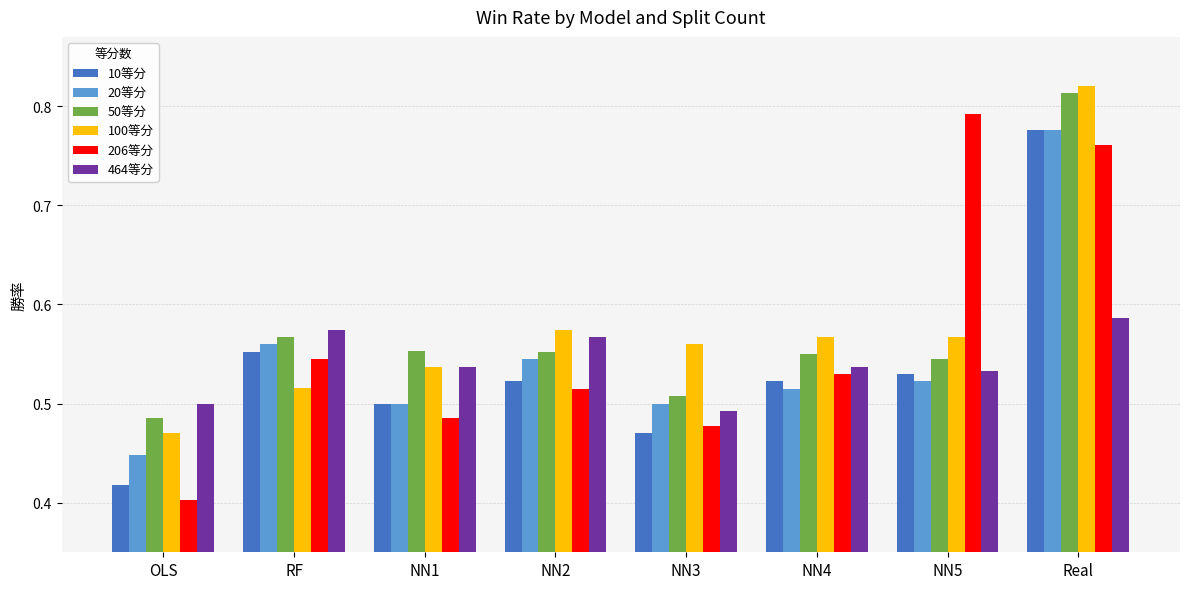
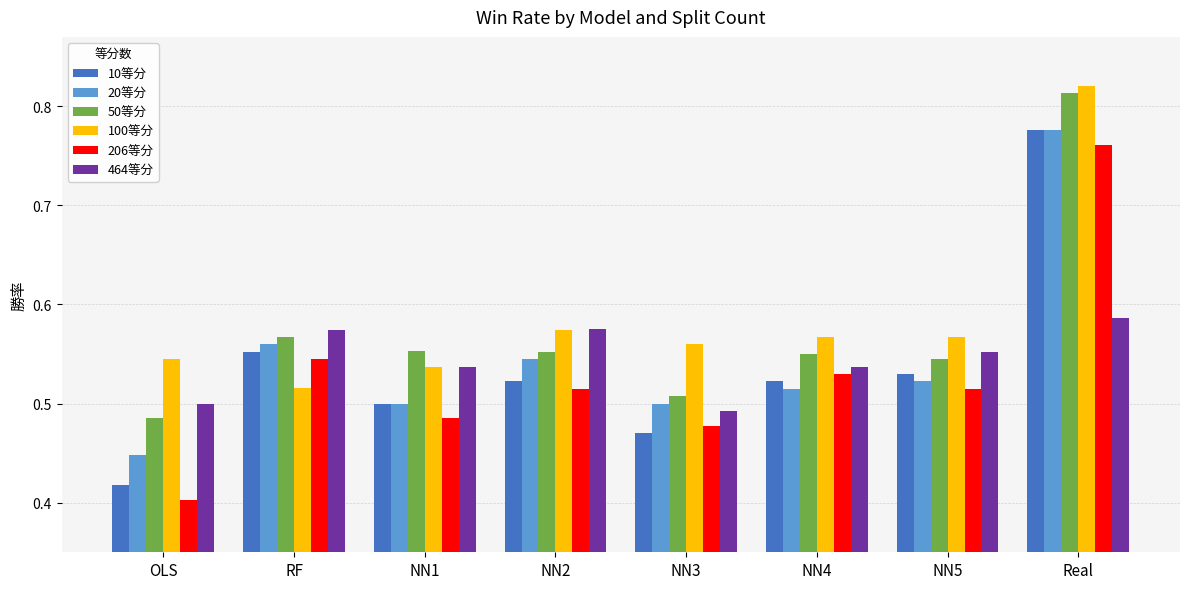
100等分, OLS: 0.47 -> 0.55
464等分, NN2: 0.57 -> 0.58
206等分, NN5: 0.79 -> 0.51
464等分, NN5: 0.53 -> 0.55
